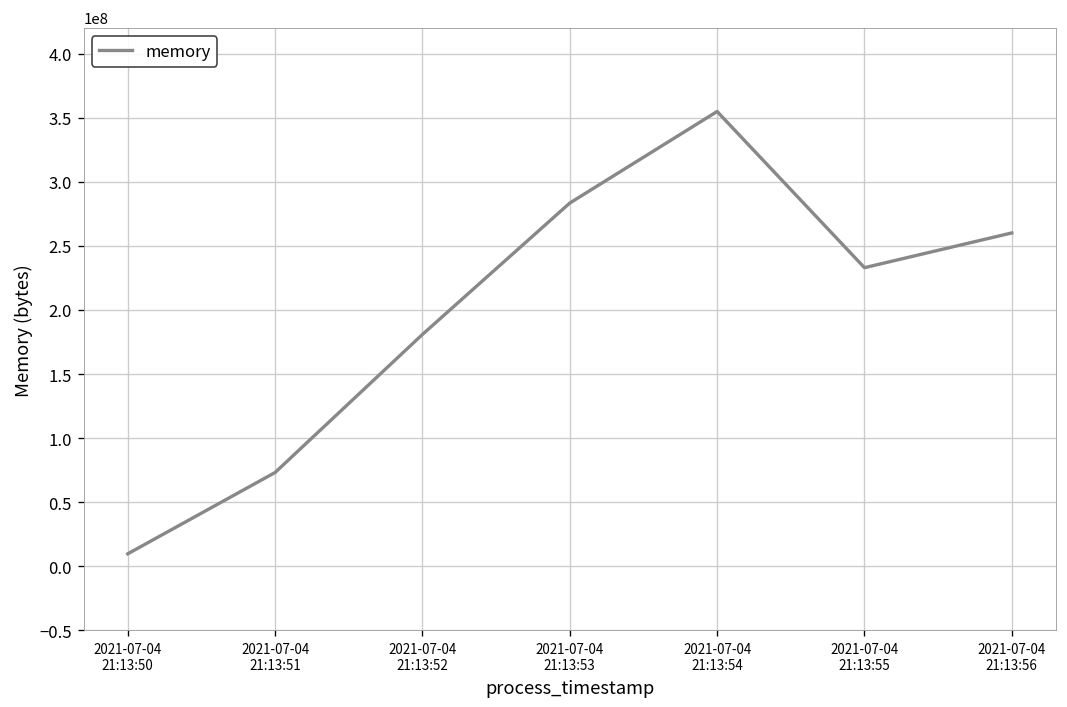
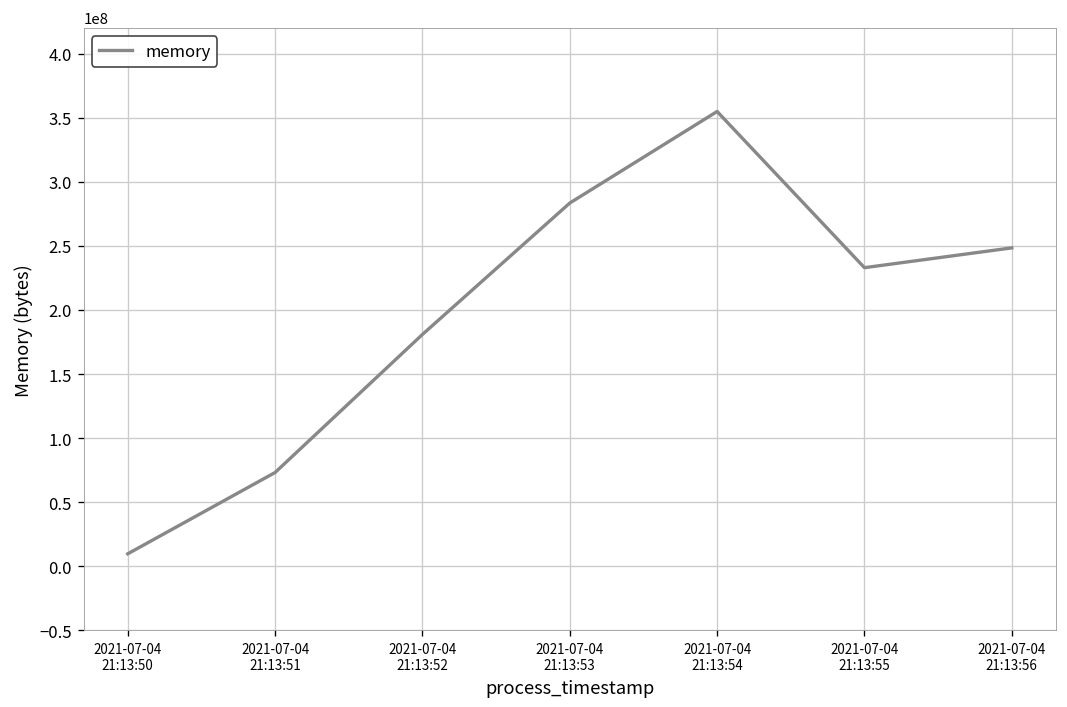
2021-07-04 21:13:56: 260000000 -> 248000000
